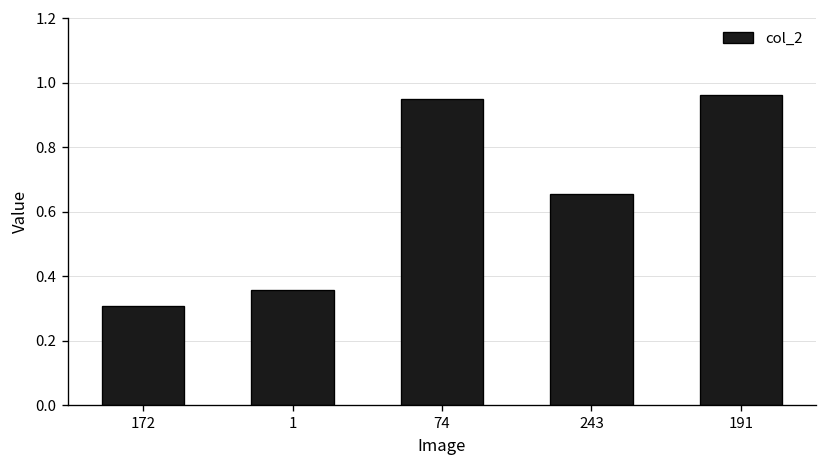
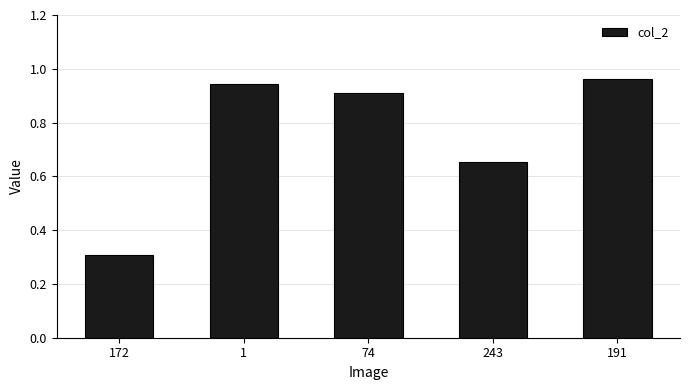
1: 0.36 -> 0.95
74: 0.95 -> 0.91
